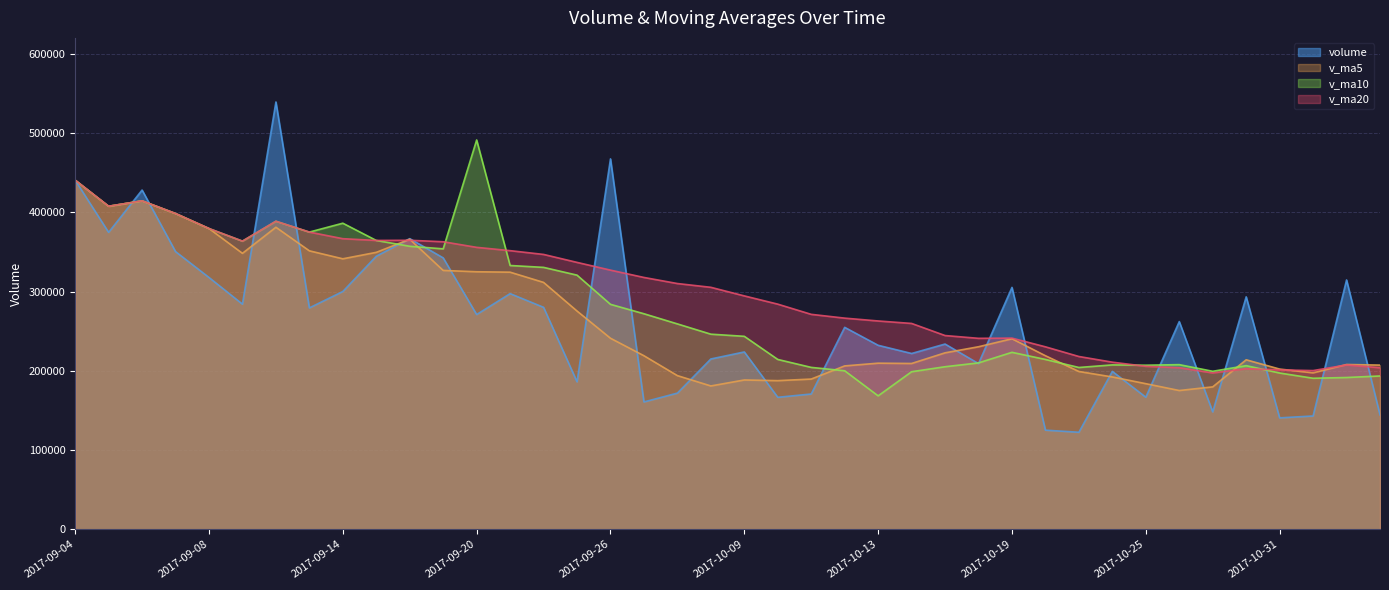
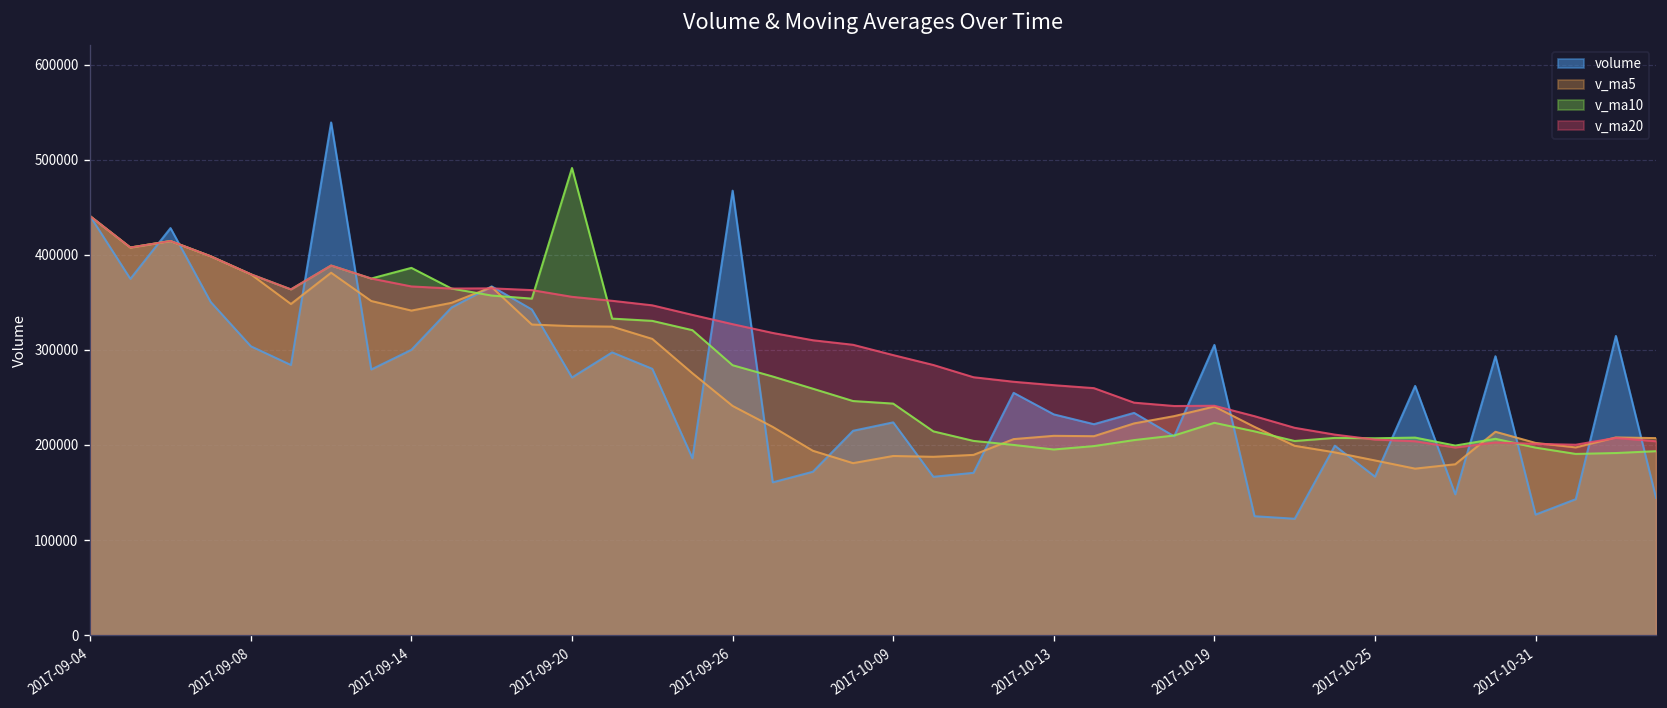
volume, 2017-09-08: 320000 -> 300000
v_ma10, 2017-10-13: 170000 -> 200000
volume, 2017-10-31: 140000 -> 130000
